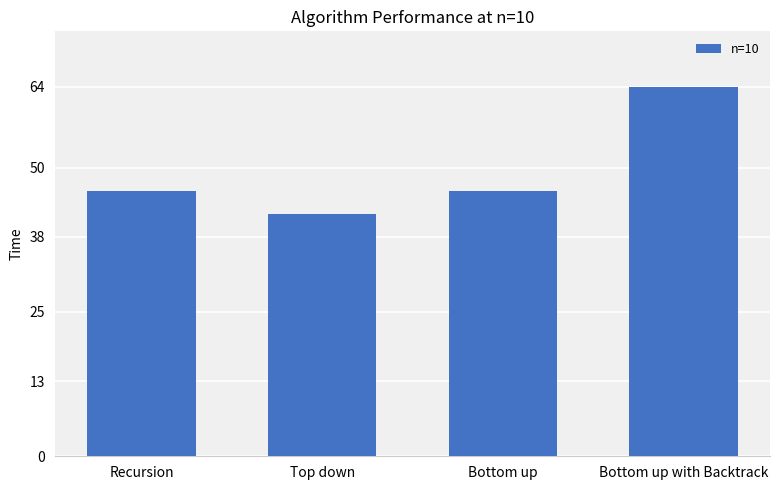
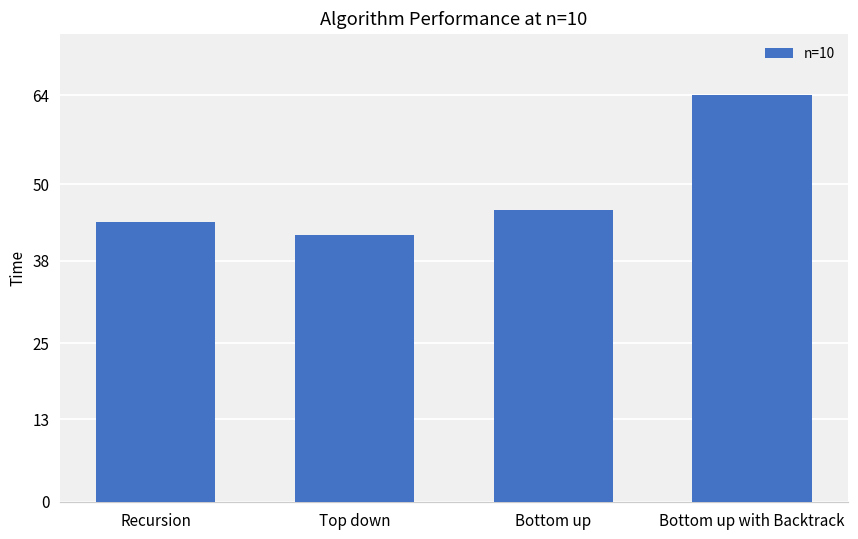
Recursion: 46 -> 44
